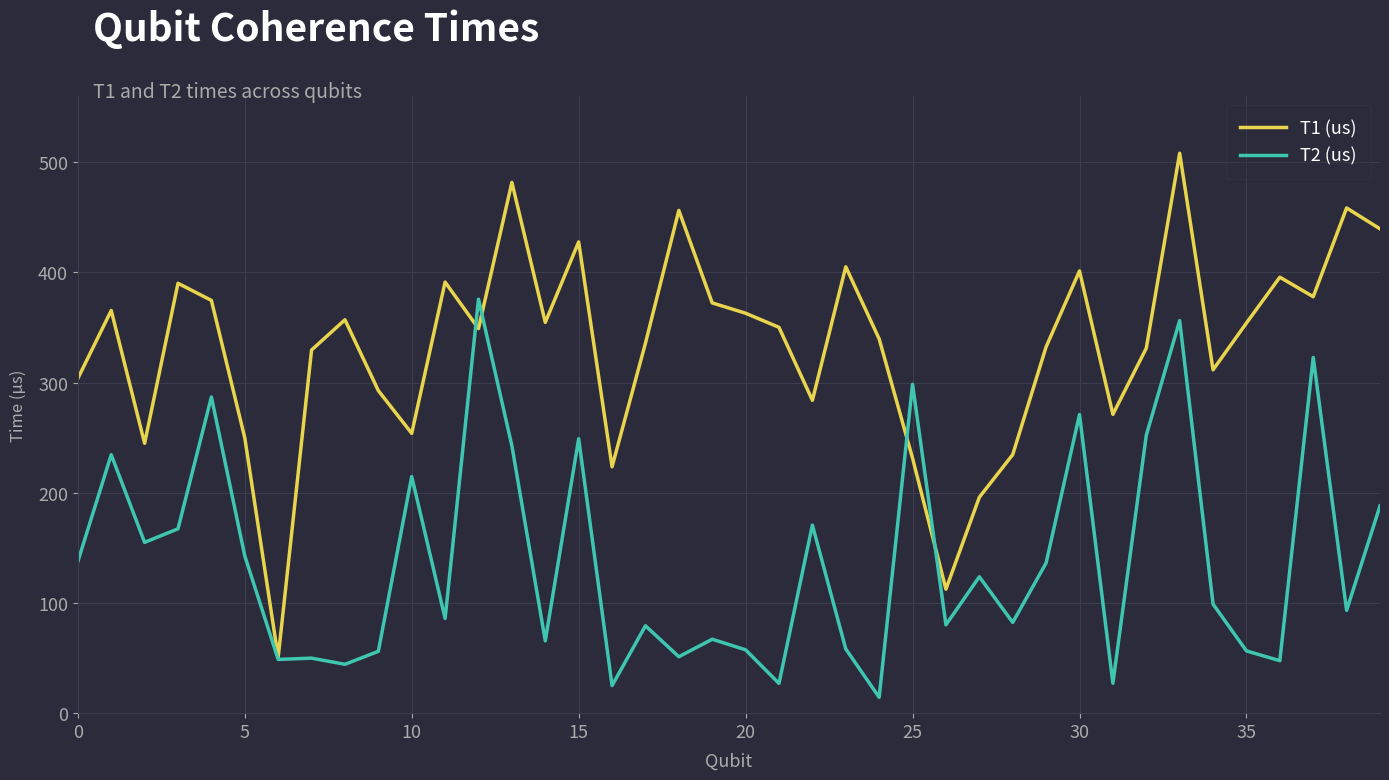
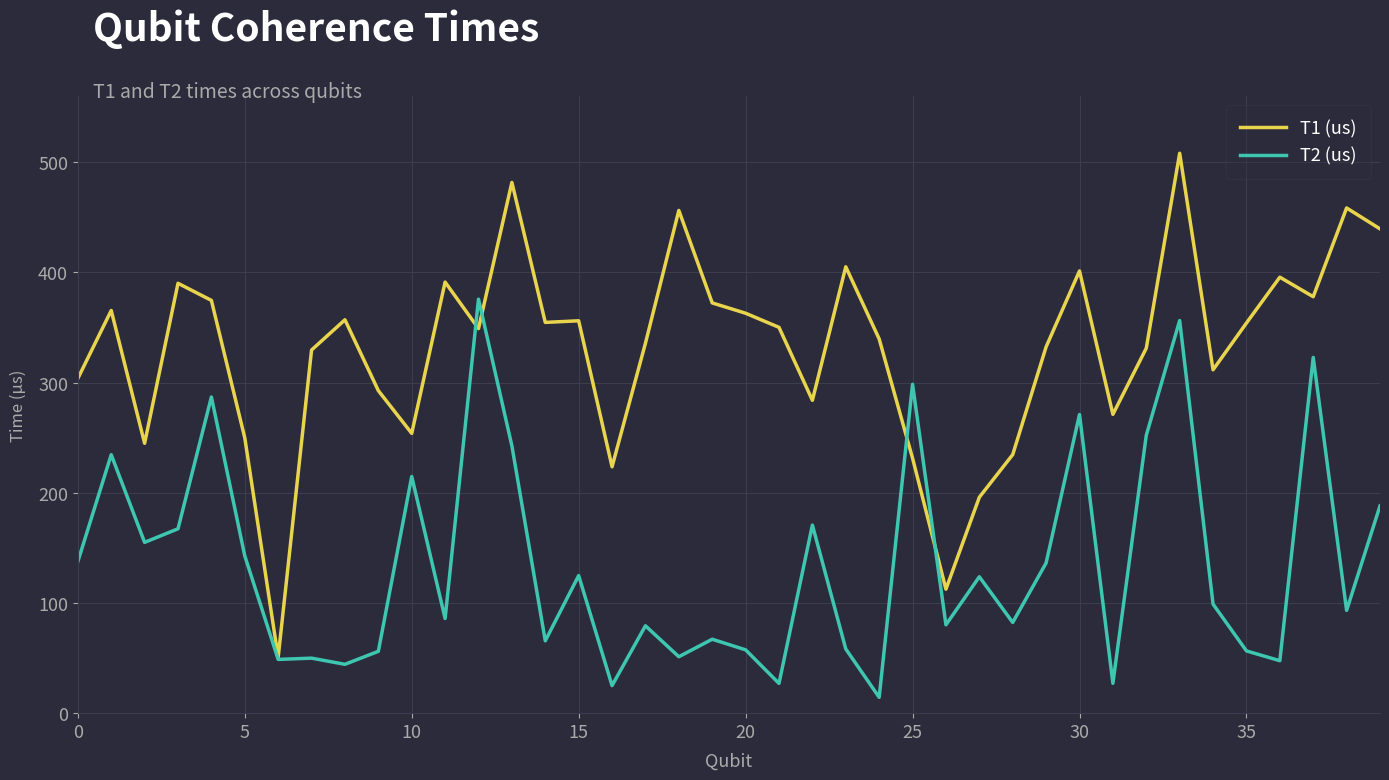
T1 (us), 15: 428 -> 356
T2 (us), 15: 249 -> 125
